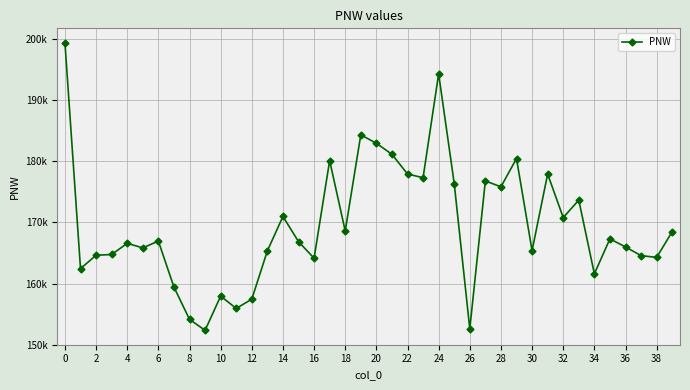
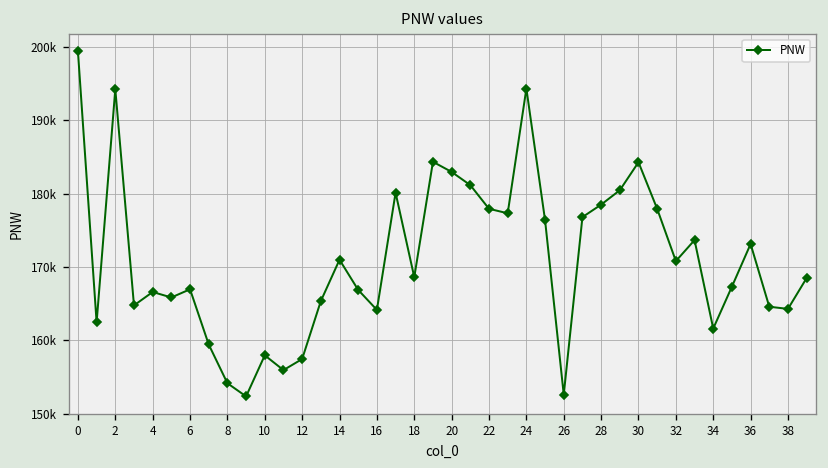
2: 165000 -> 194000
28: 176000 -> 178000
30: 165000 -> 184000
36: 166000 -> 173000
